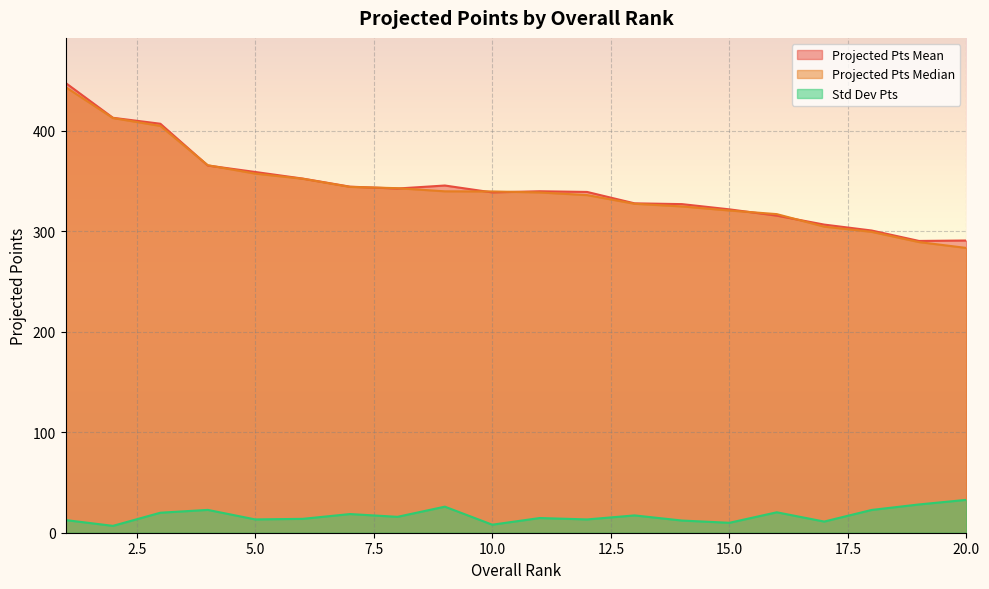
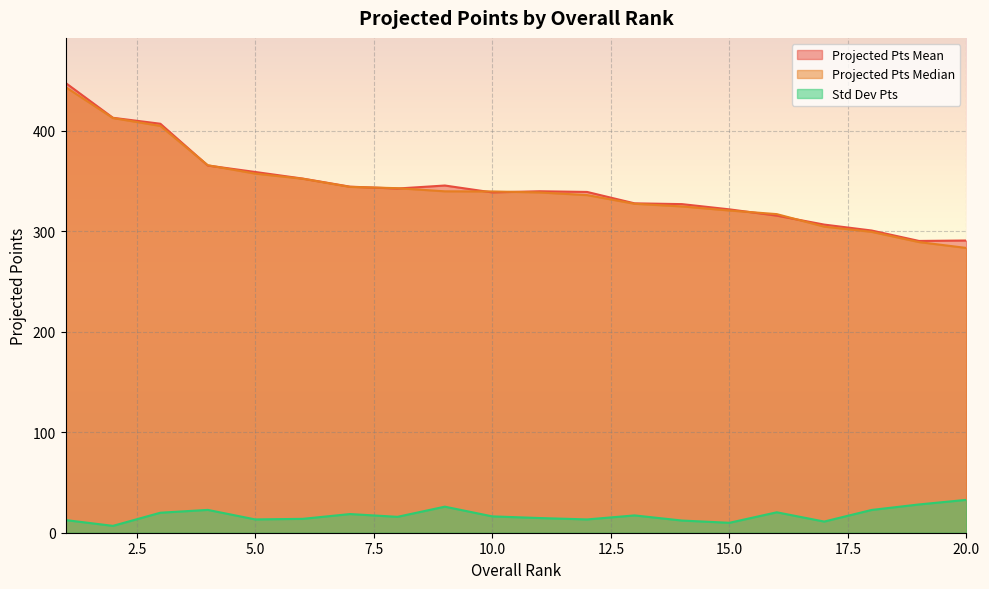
Std Dev Pts, 10.0: 8 -> 16
